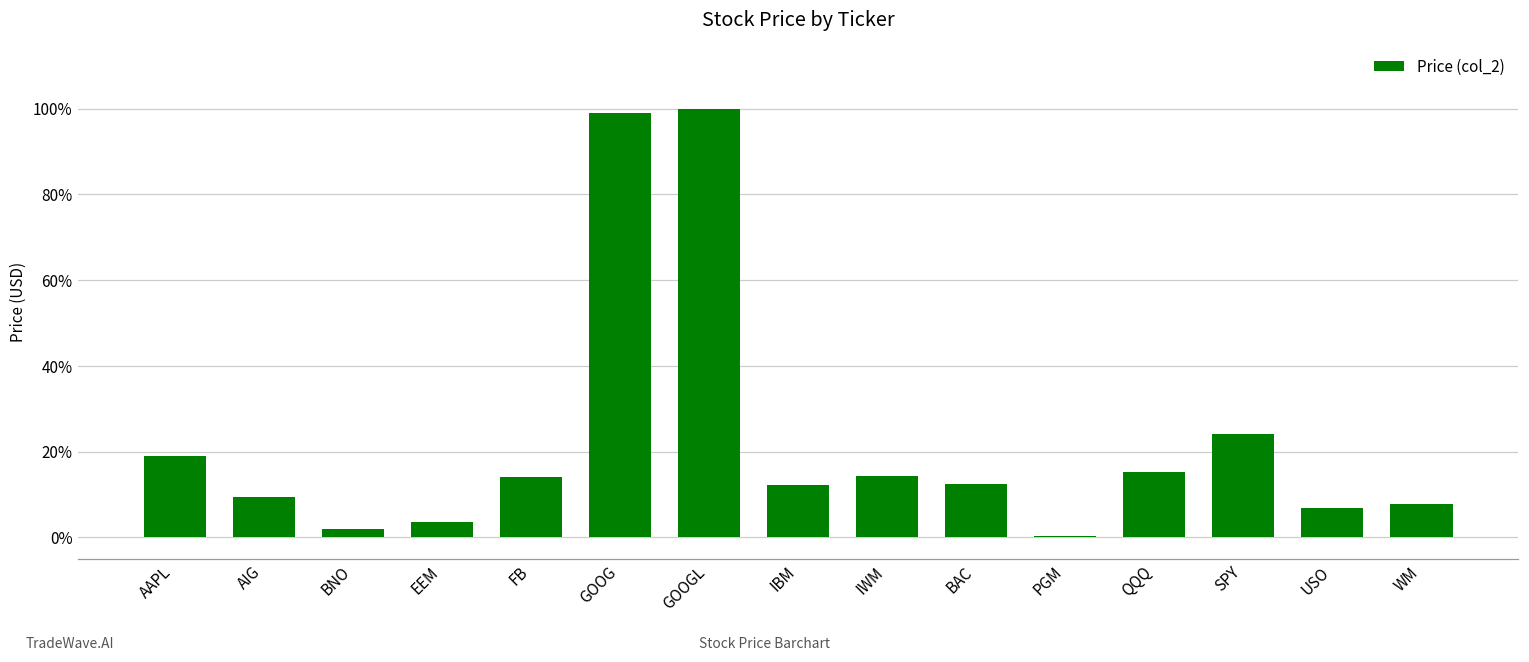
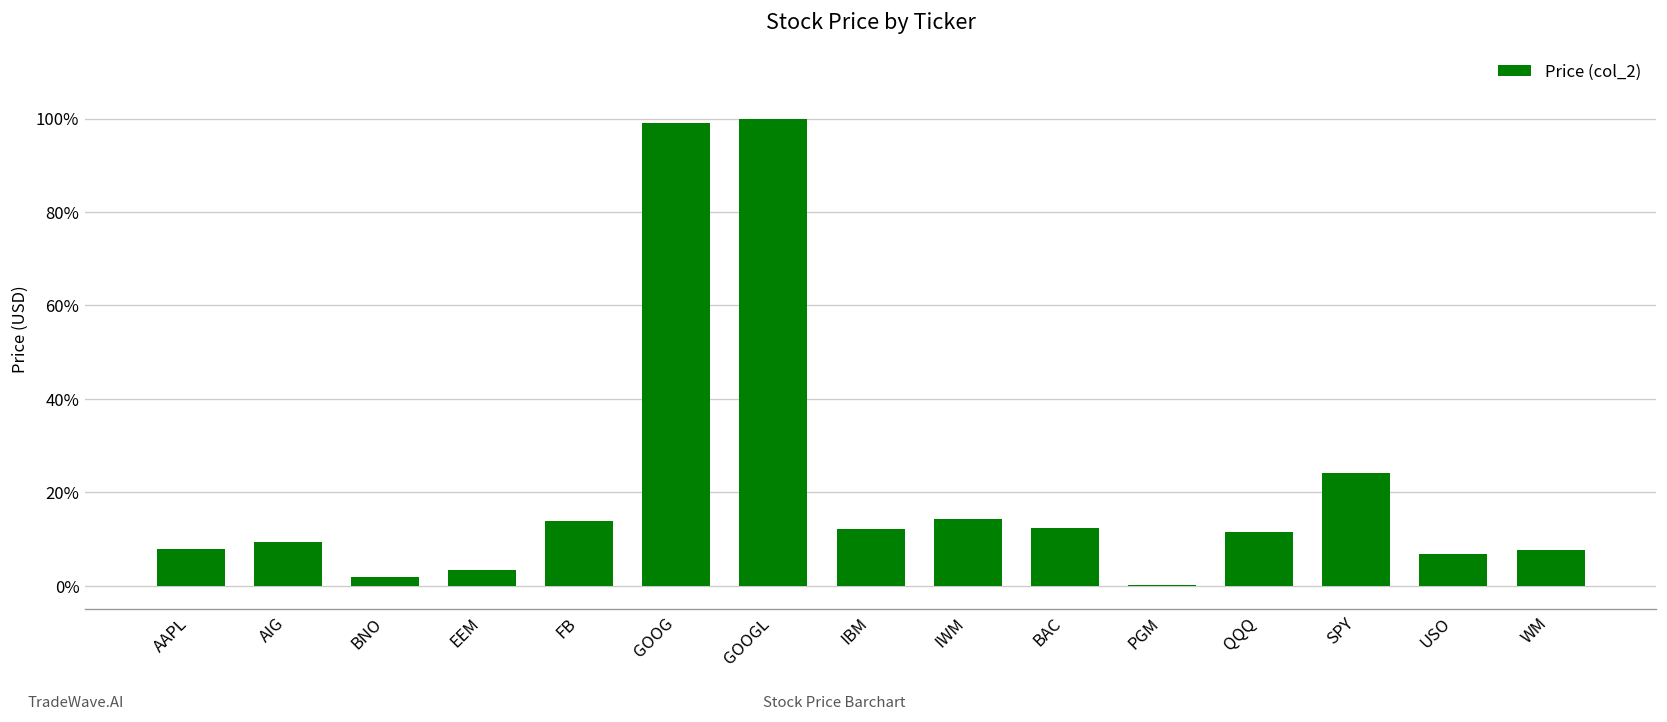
AAPL: 19% -> 8%
QQQ: 15% -> 12%
